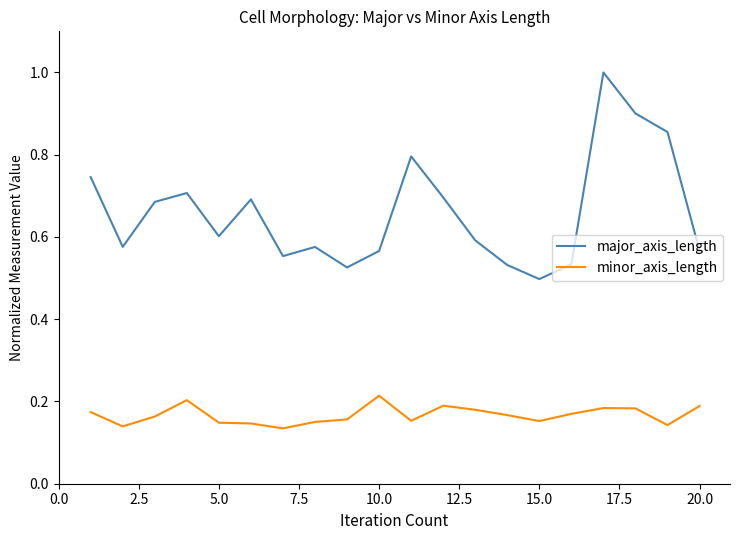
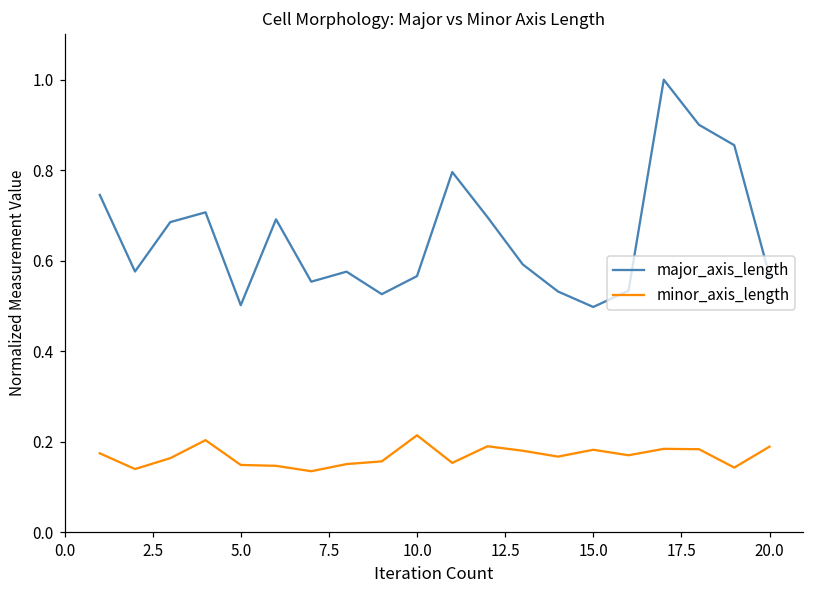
major_axis_length, 5.0: 0.60 -> 0.50
minor_axis_length, 15.0: 0.15 -> 0.18
